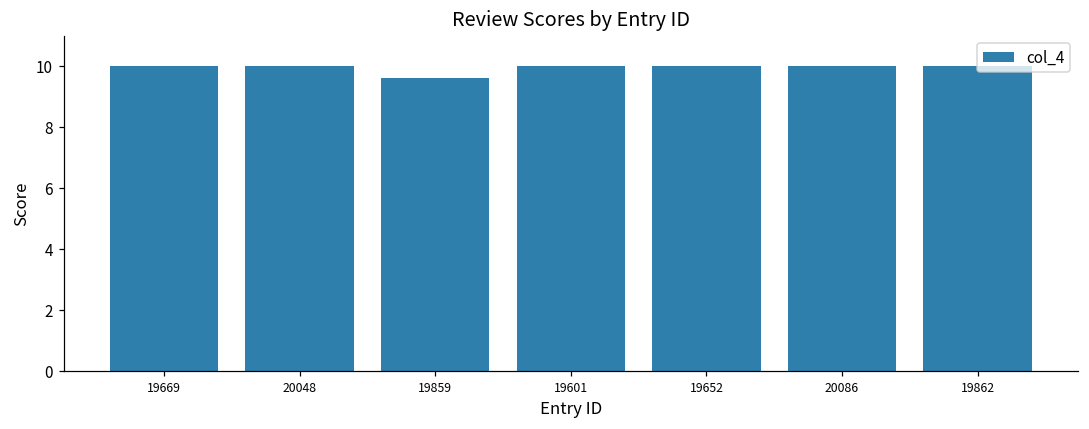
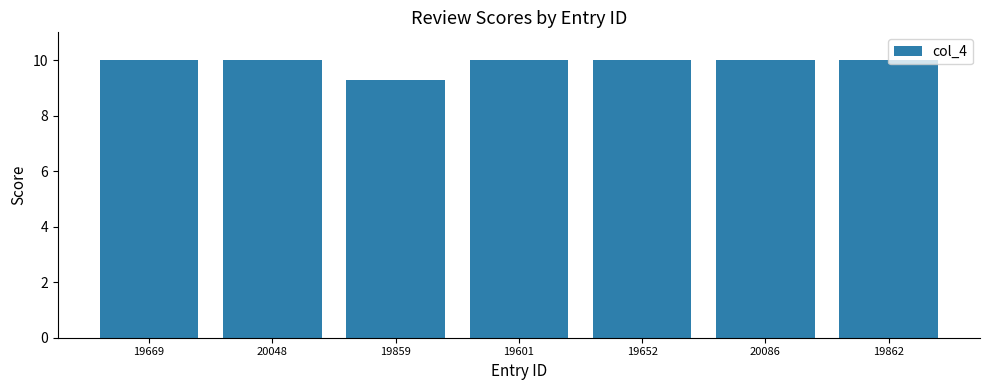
19859: 9.6 -> 9.3
